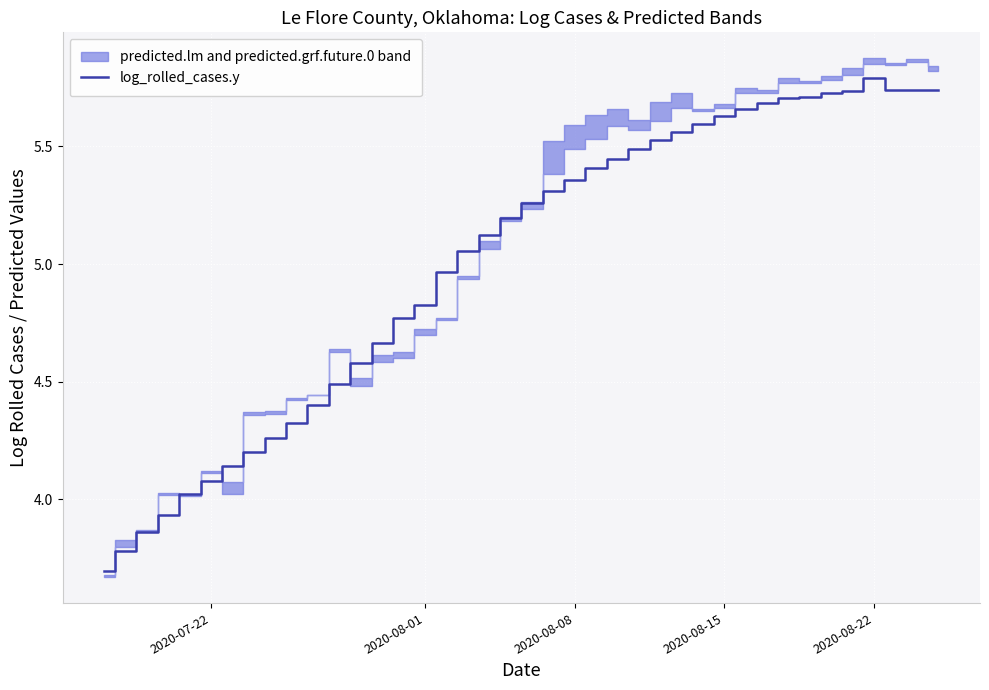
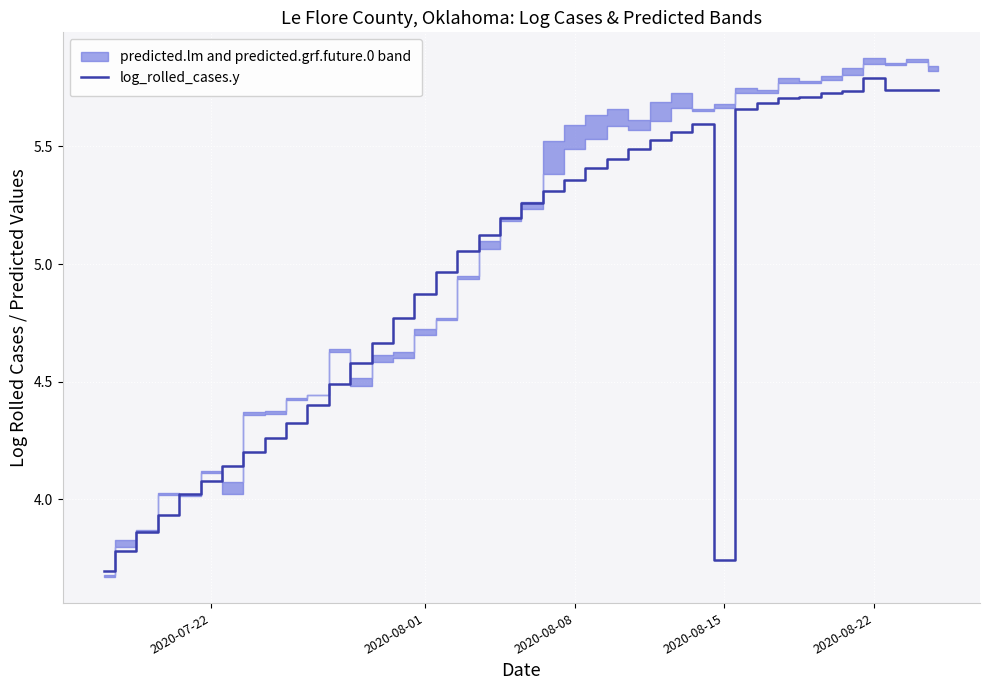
log_rolled_cases.y, 2020-08-01: 4.83 -> 4.87
log_rolled_cases.y, 2020-08-15: 5.63 -> 3.74
